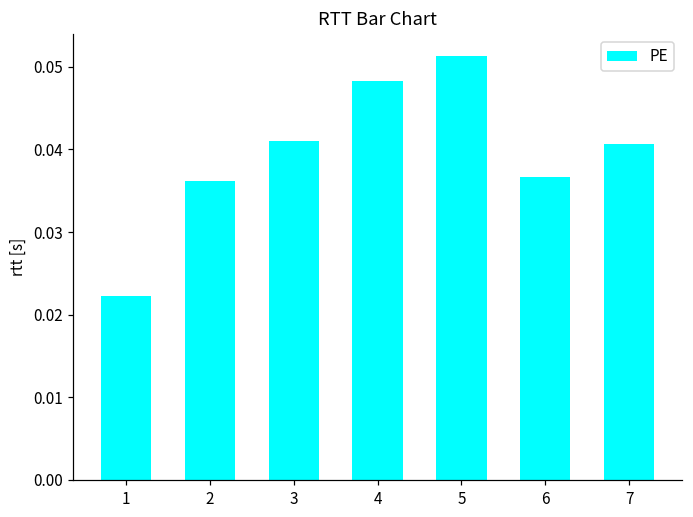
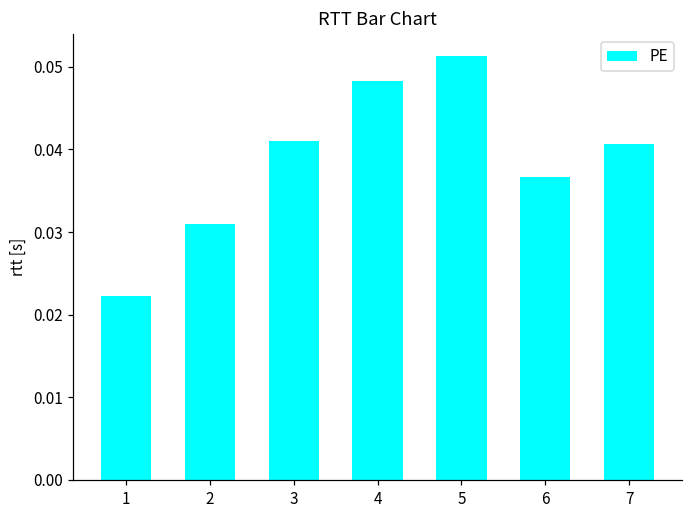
2: 0.036 -> 0.031
